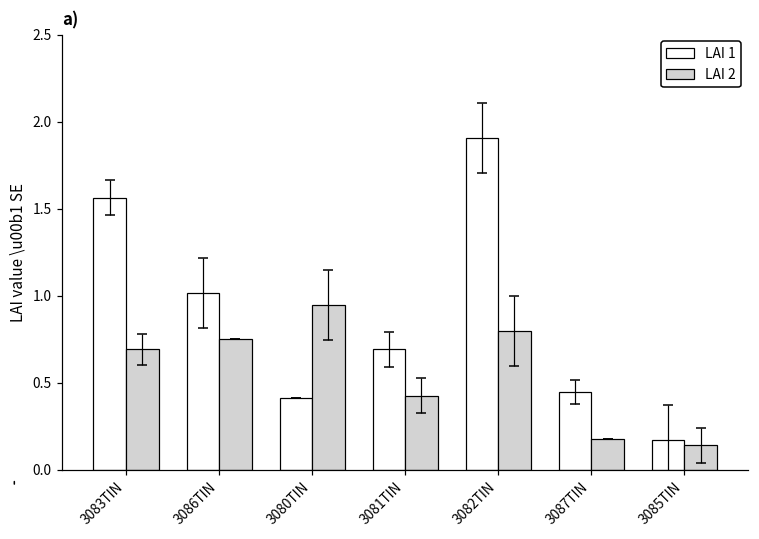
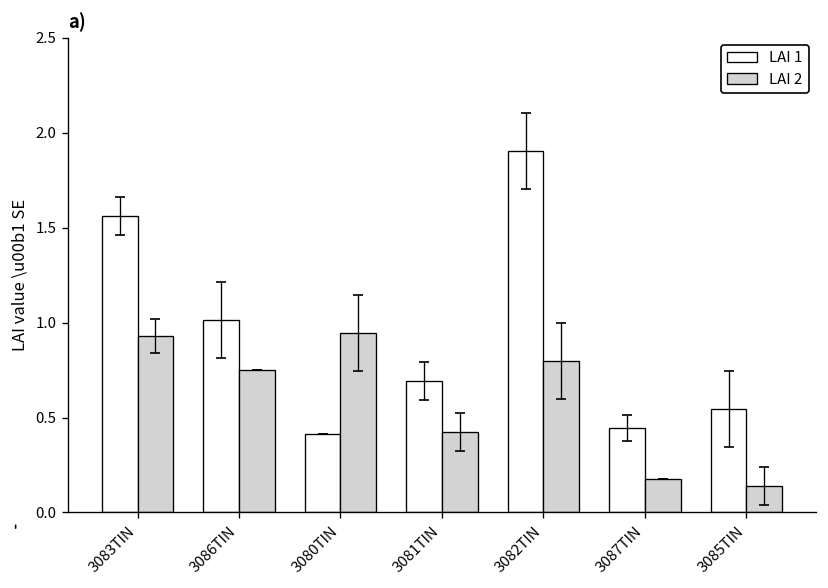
LAI 2, 3083TIN: 0.69 -> 0.93
LAI 1, 3085TIN: 0.17 -> 0.55
